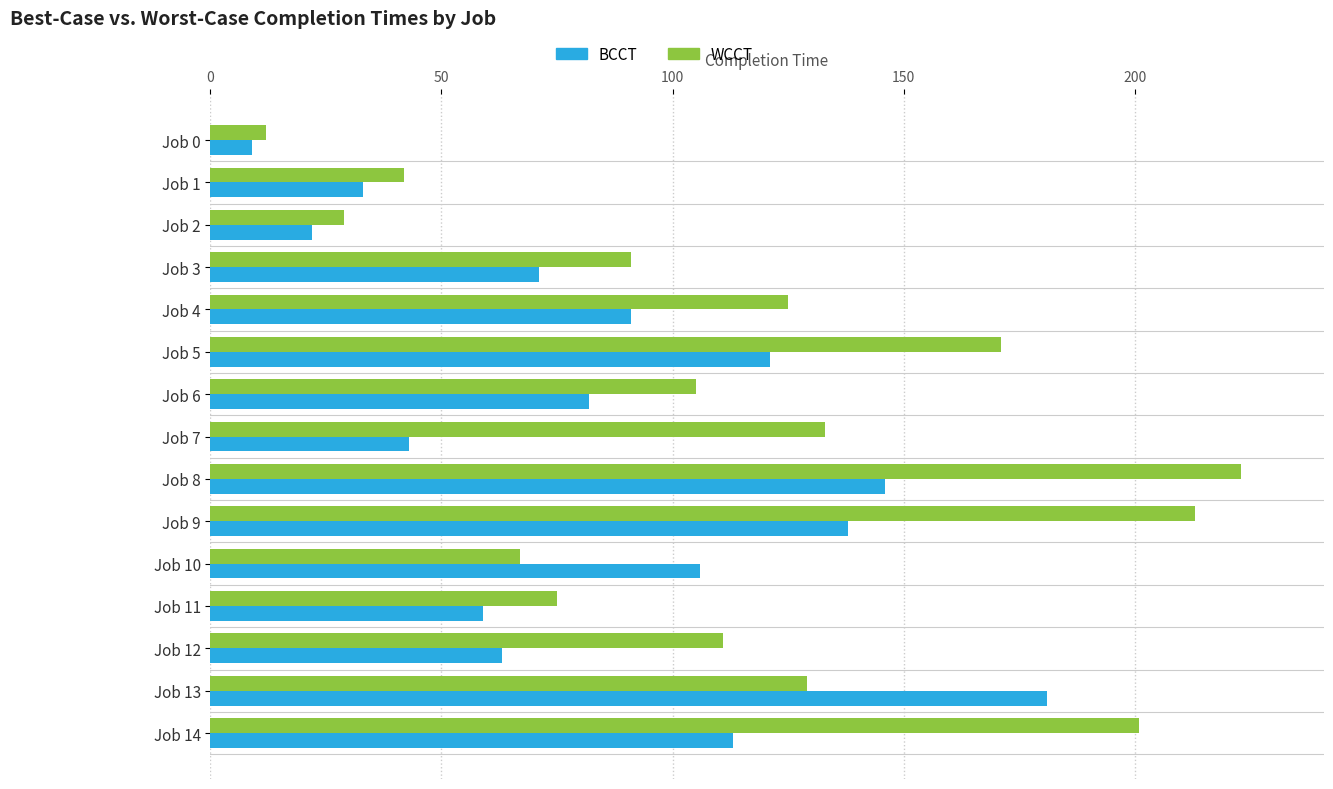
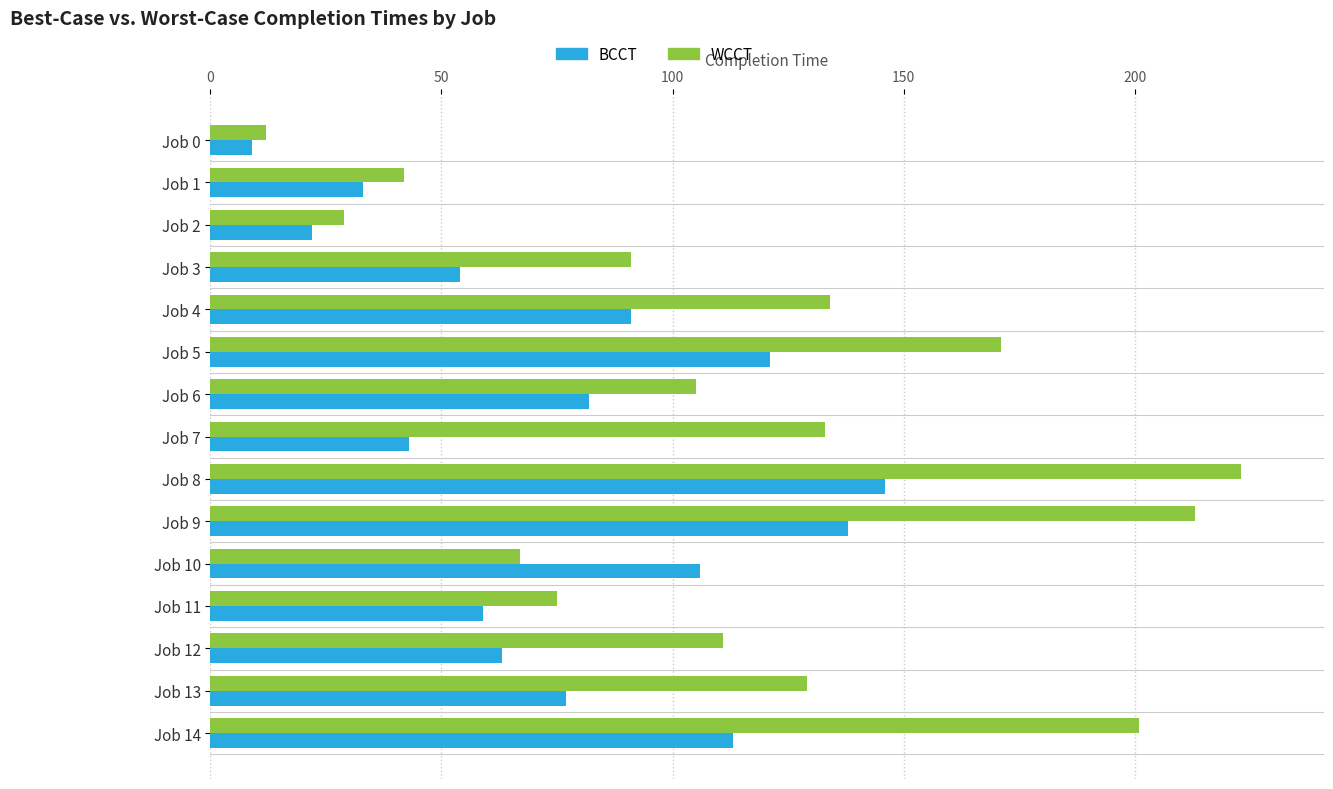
BCCT, Job 3: 71 -> 54
WCCT, Job 4: 125 -> 134
BCCT, Job 13: 181 -> 77
